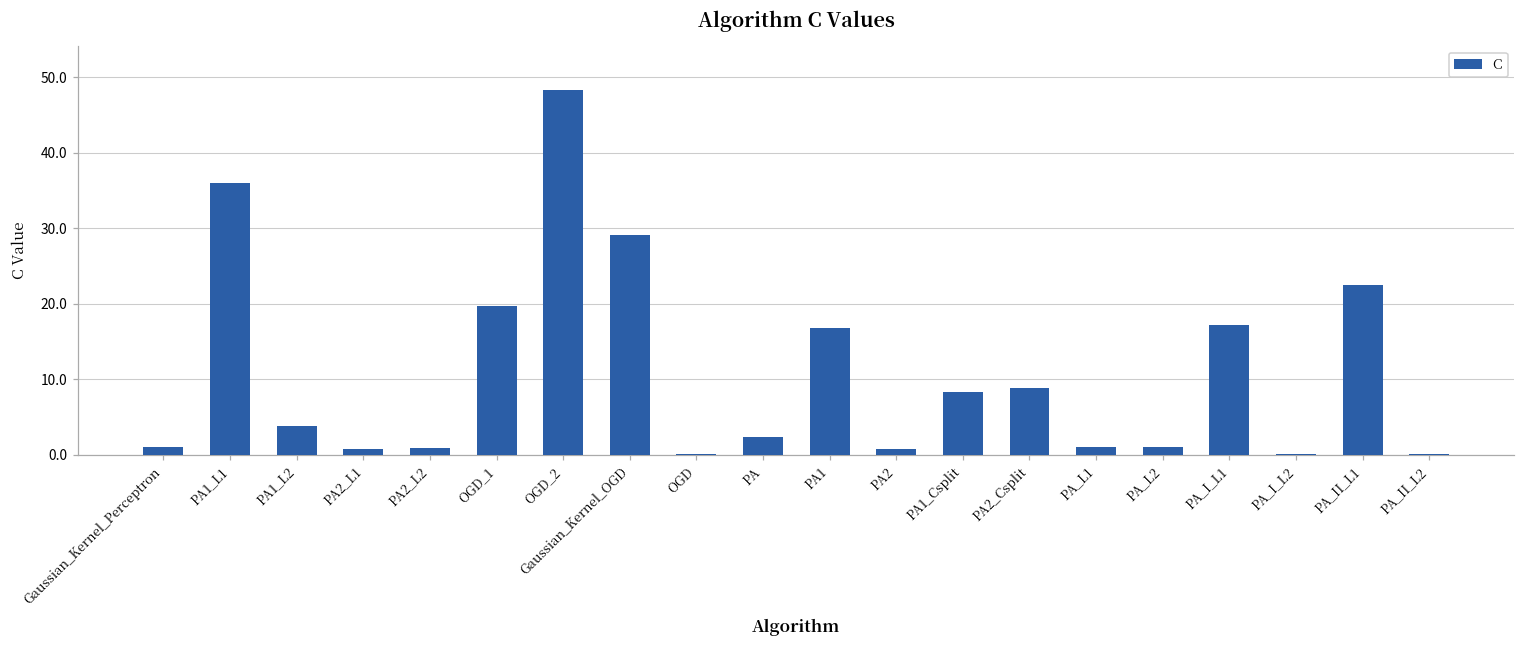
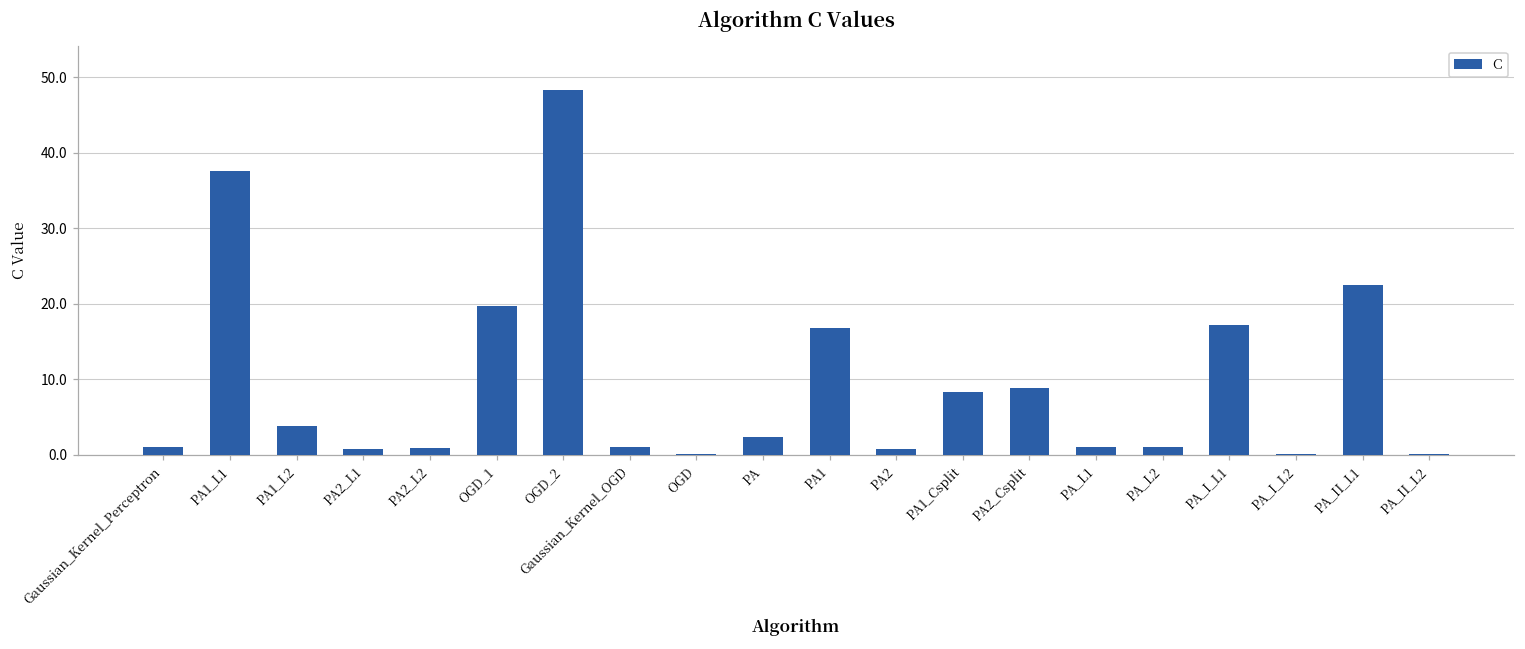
PA1_L1: 36 -> 38
Gaussian_Kernel_OGD: 29 -> 1
